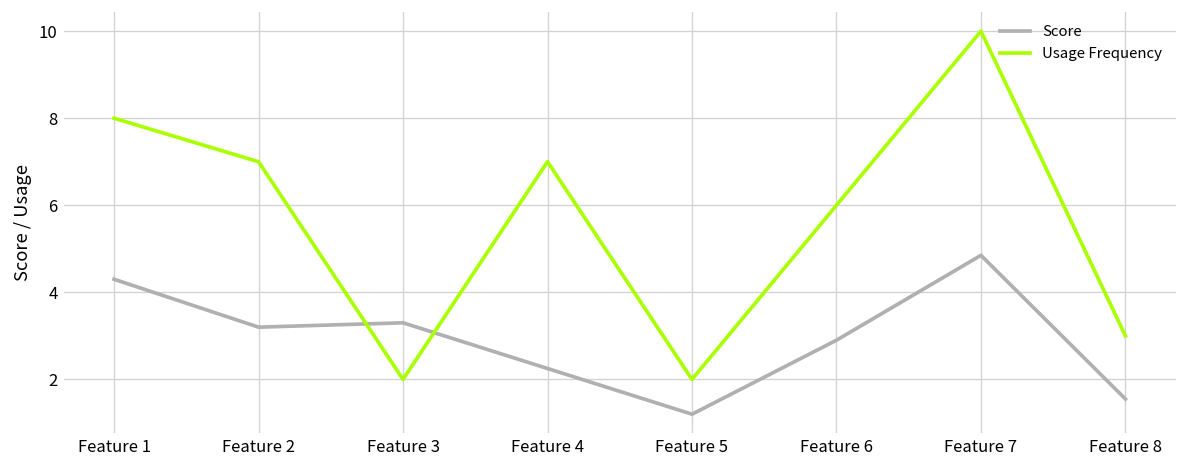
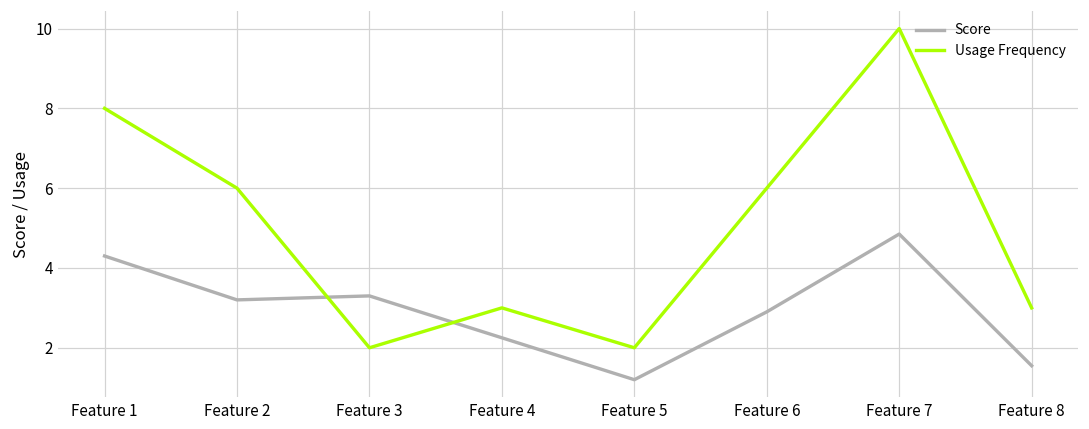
Usage Frequency, Feature 2: 7 -> 6
Usage Frequency, Feature 4: 7 -> 3
